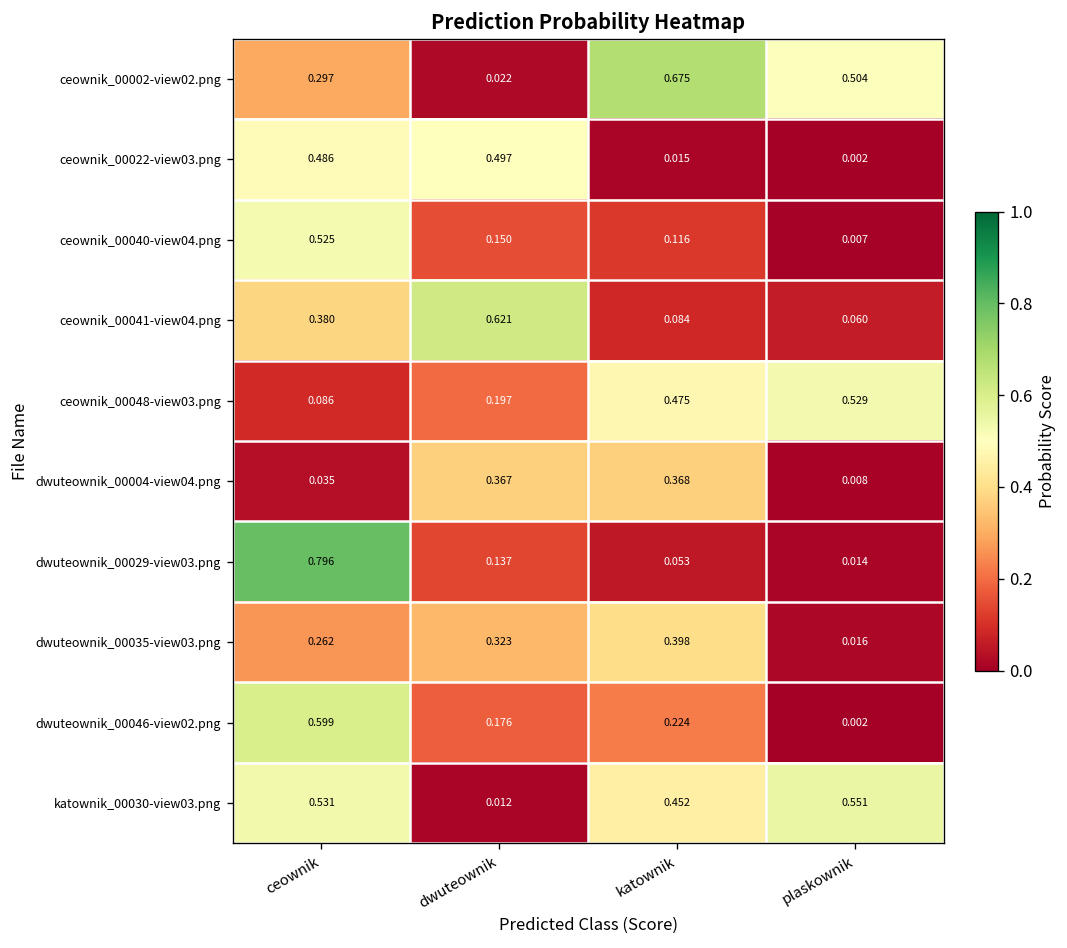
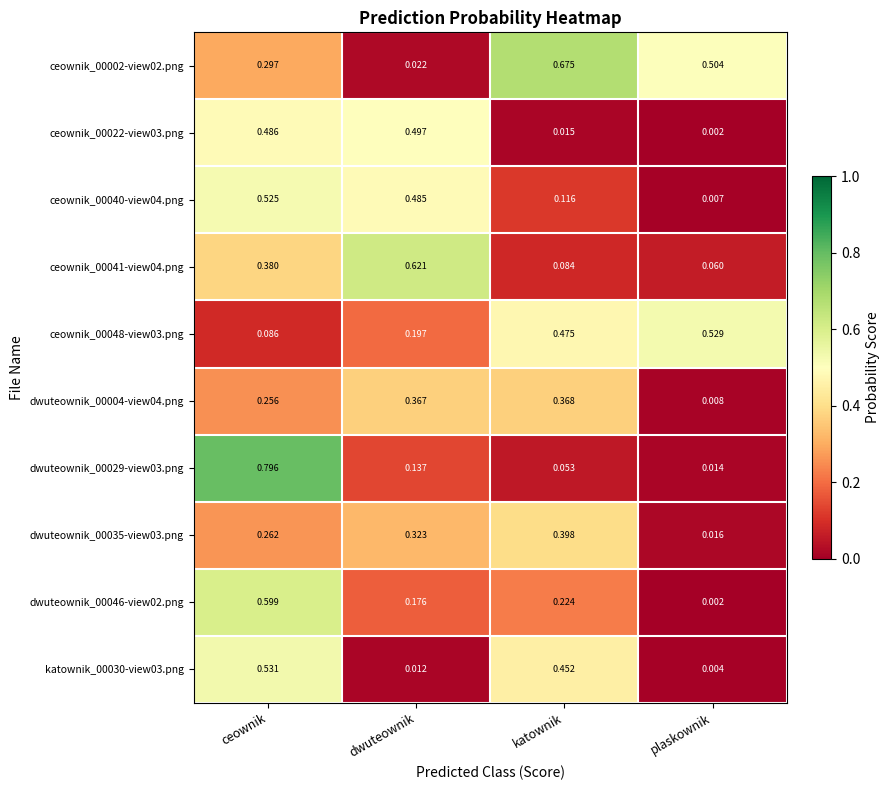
ceownik_00040-view04.png, dwuteownik: 0.150 -> 0.485
dwuteownik_00004-view04.png, ceownik: 0.035 -> 0.256
katownik_00030-view03.png, plaskownik: 0.551 -> 0.004
